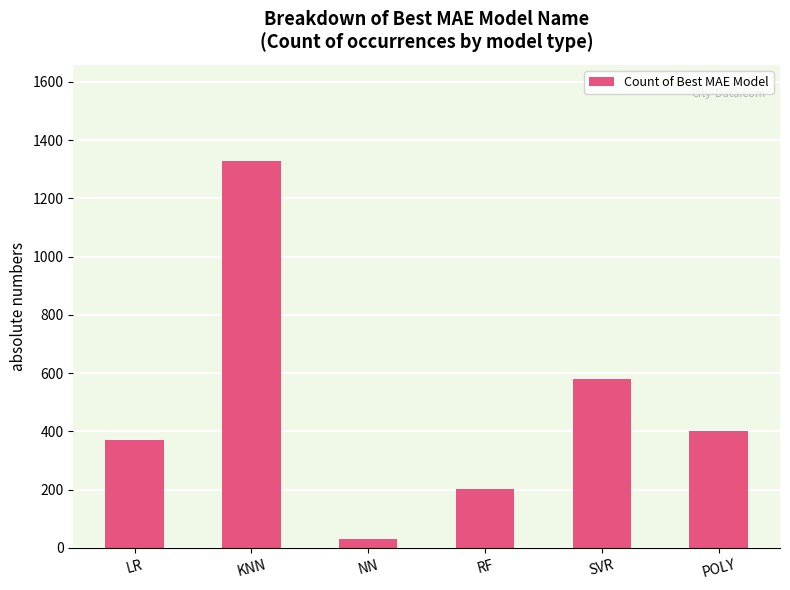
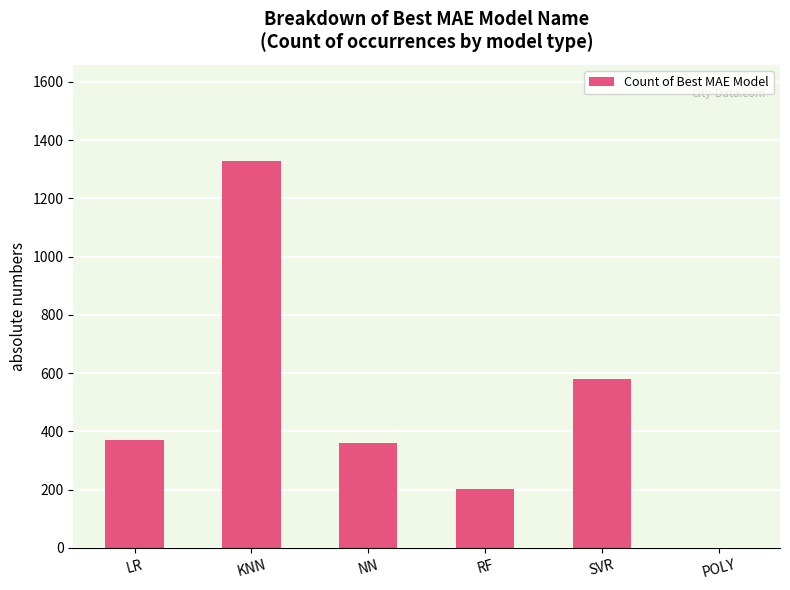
NN: 30 -> 360
POLY: 400 -> 0
